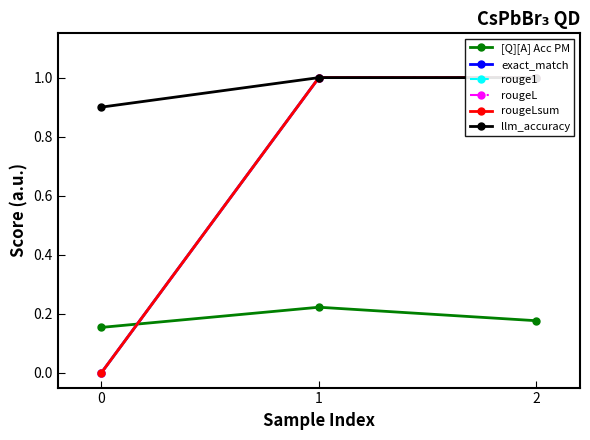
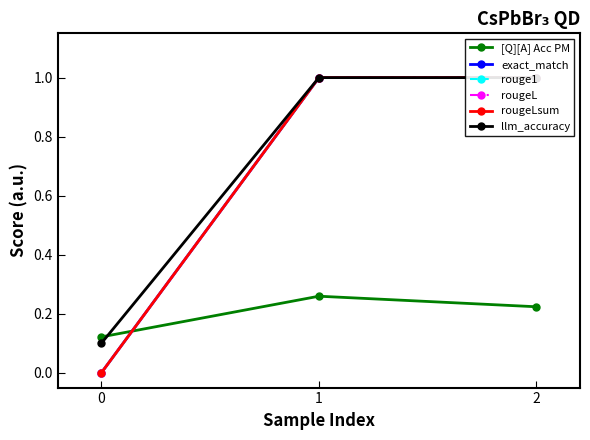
[Q][A] Acc PM, 0: 0.15 -> 0.12
llm_accuracy, 0: 0.9 -> 0.1
[Q][A] Acc PM, 1: 0.22 -> 0.26
[Q][A] Acc PM, 2: 0.18 -> 0.22
